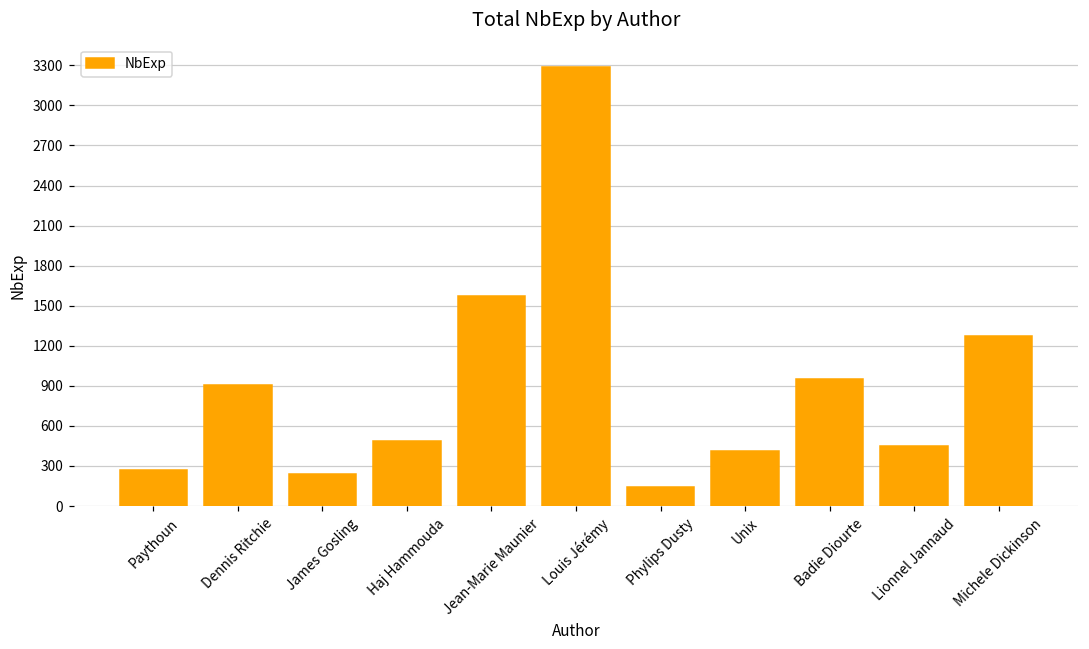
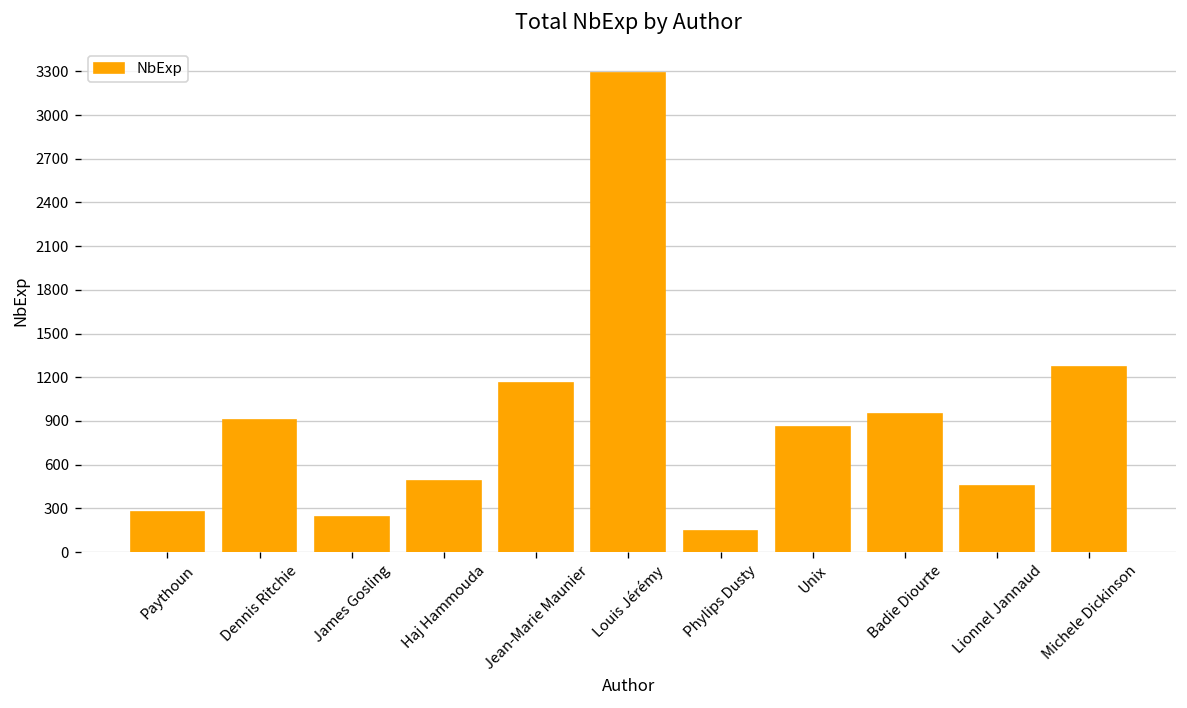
Jean-Marie Maunier: 1570 -> 1160
Unix: 410 -> 860
